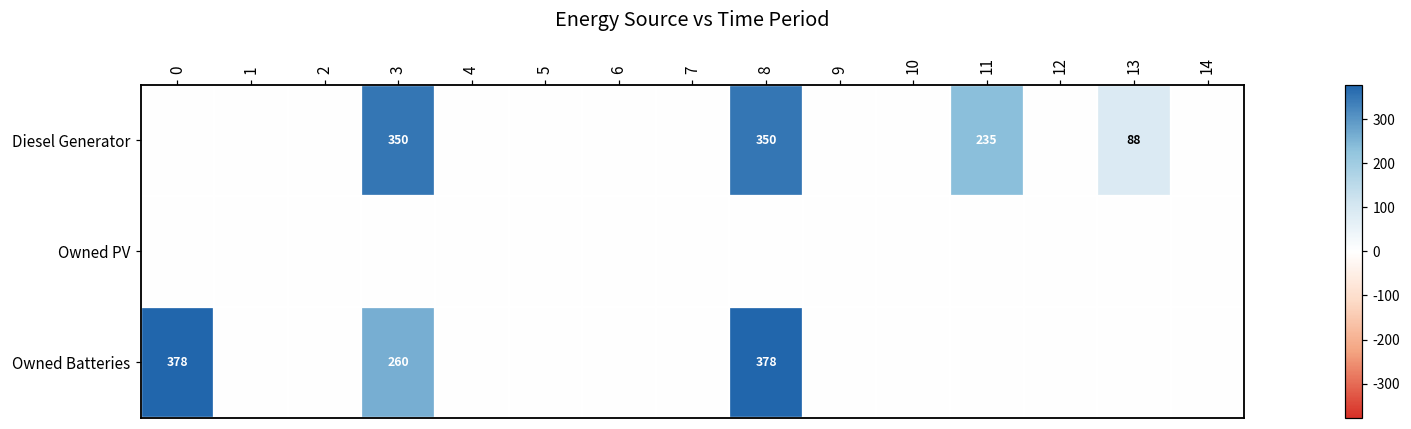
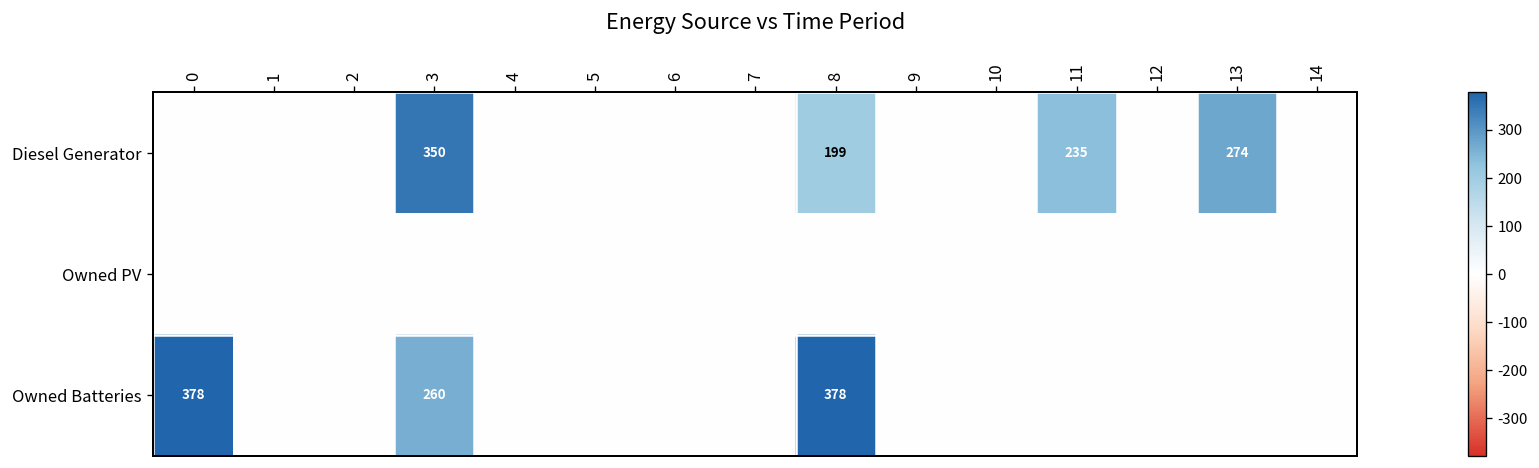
Diesel Generator, 8: 350 -> 199
Diesel Generator, 13: 88 -> 274
